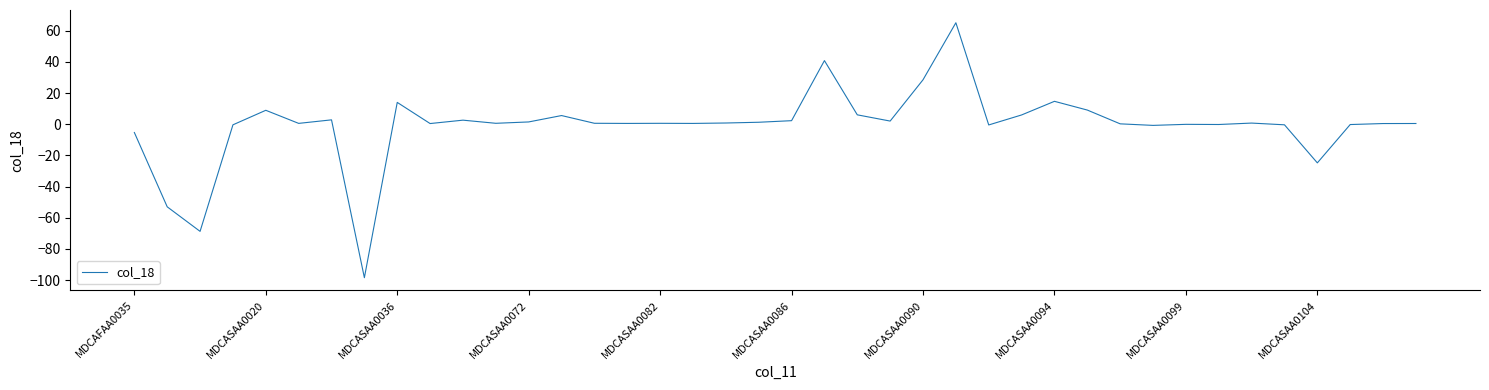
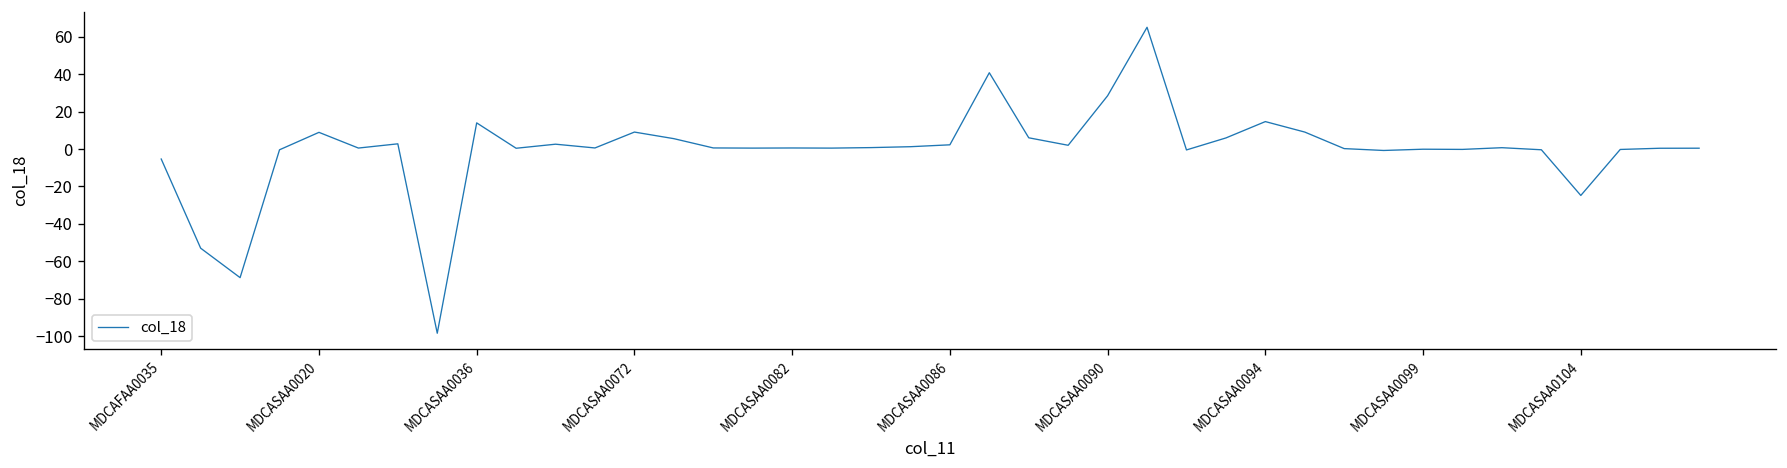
MDCASAA0072: 1 -> 9
